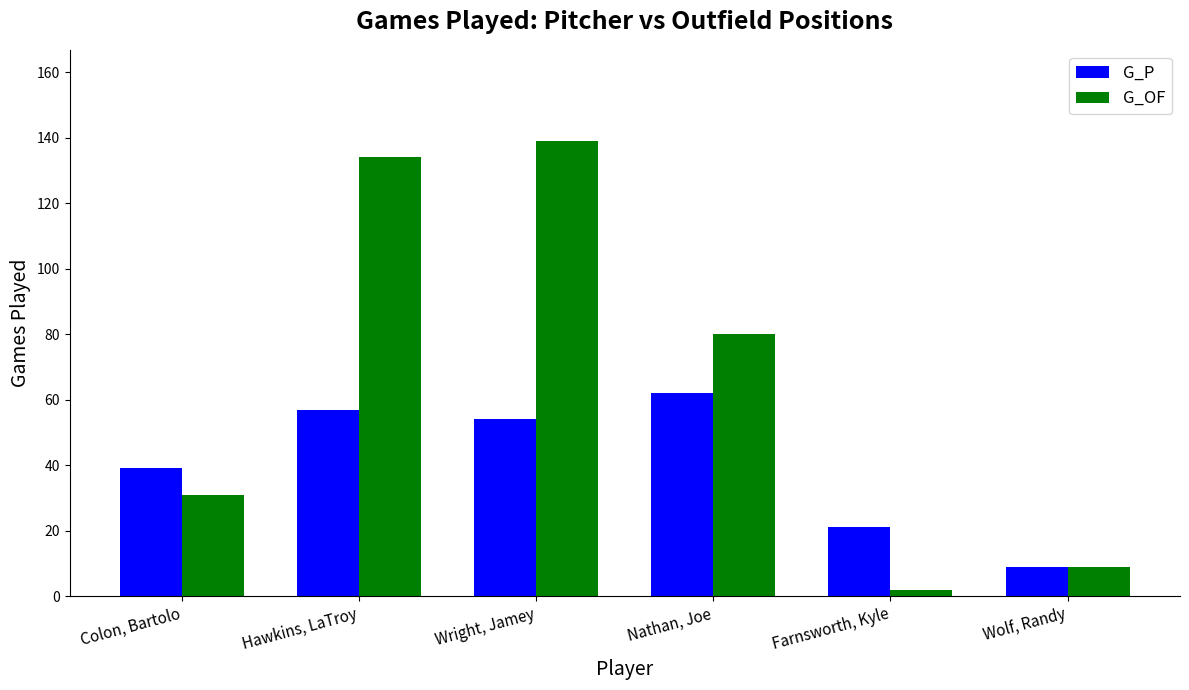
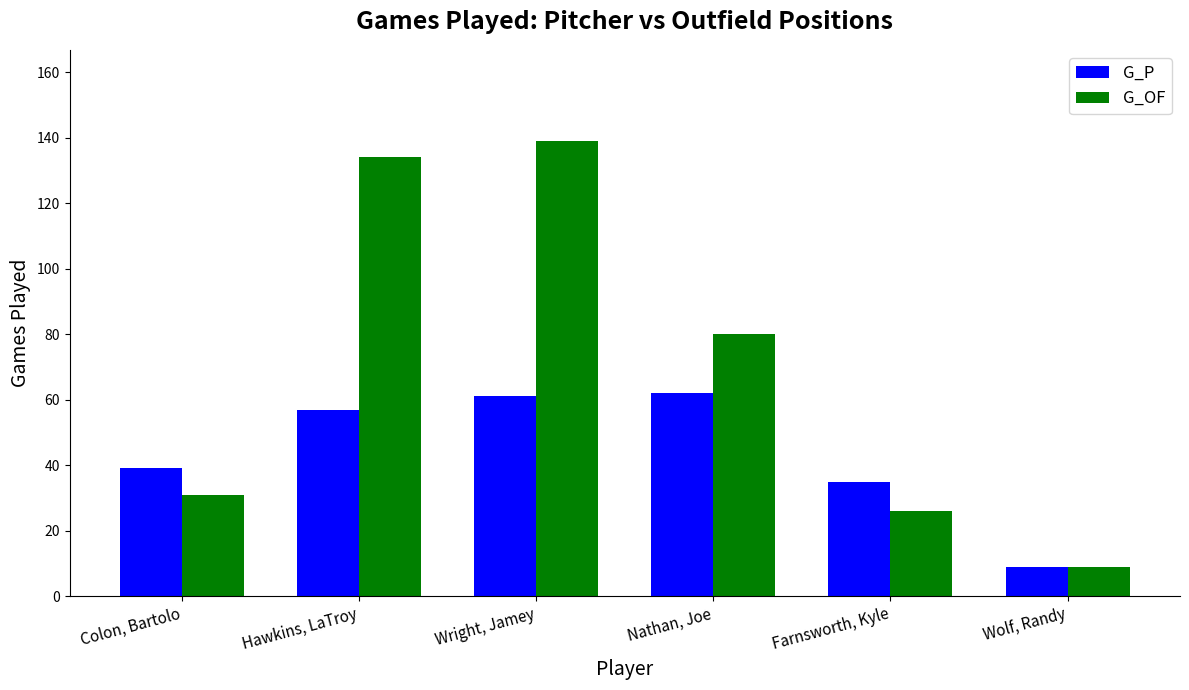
G_P, Wright, Jamey: 54 -> 61
G_P, Farnsworth, Kyle: 21 -> 35
G_OF, Farnsworth, Kyle: 2 -> 26
